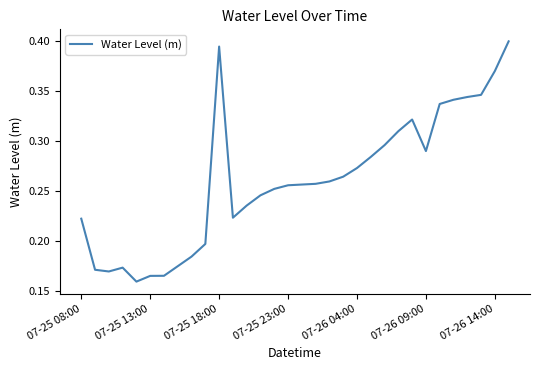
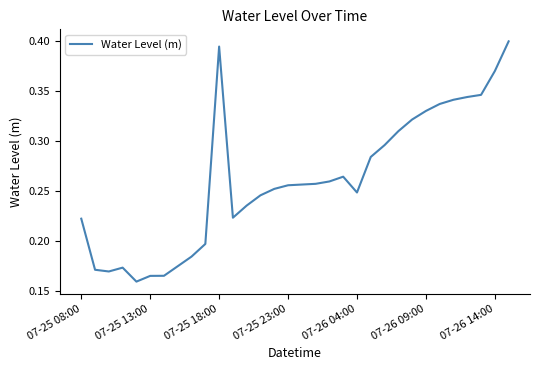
07-26 04:00: 0.273 -> 0.248
07-26 09:00: 0.290 -> 0.330
